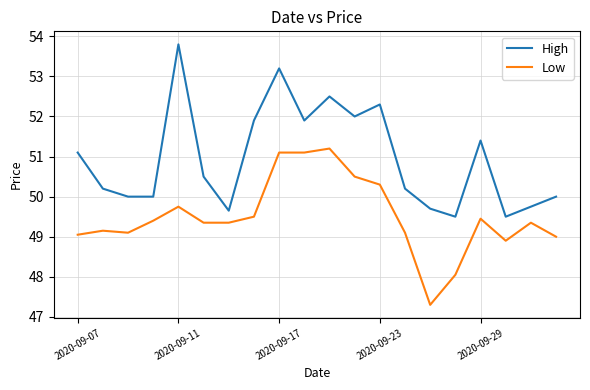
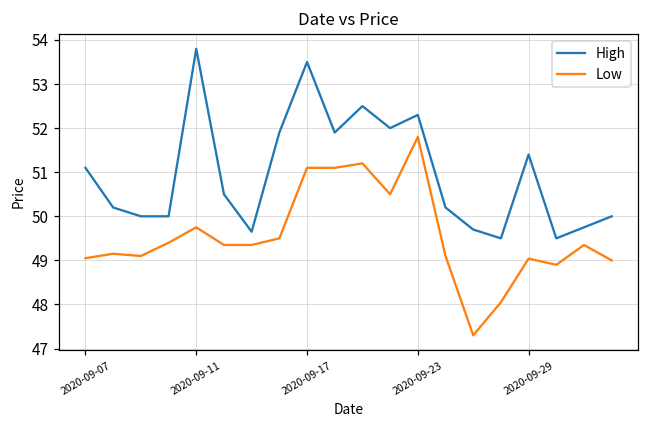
High, 2020-09-17: 53.2 -> 53.5
Low, 2020-09-23: 50.3 -> 51.8
Low, 2020-09-29: 49.5 -> 49.0
